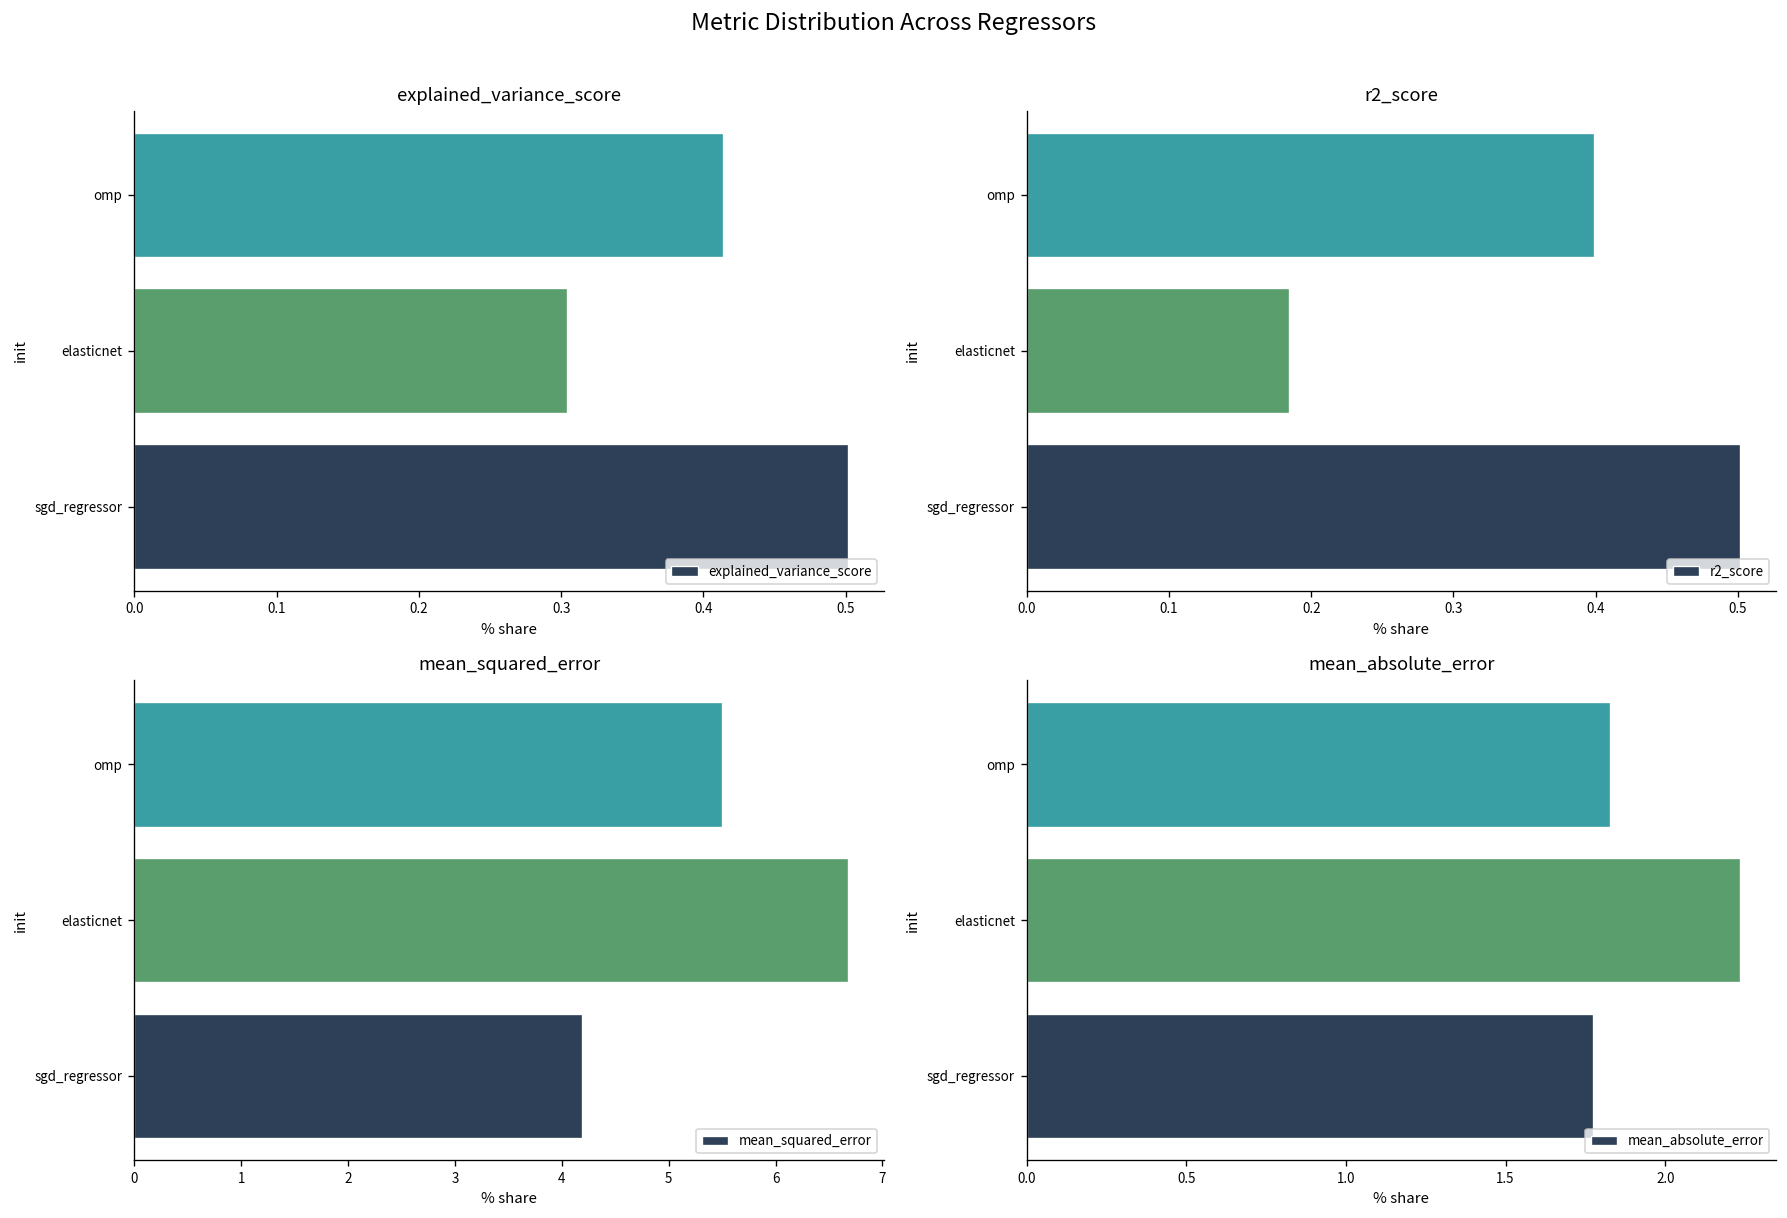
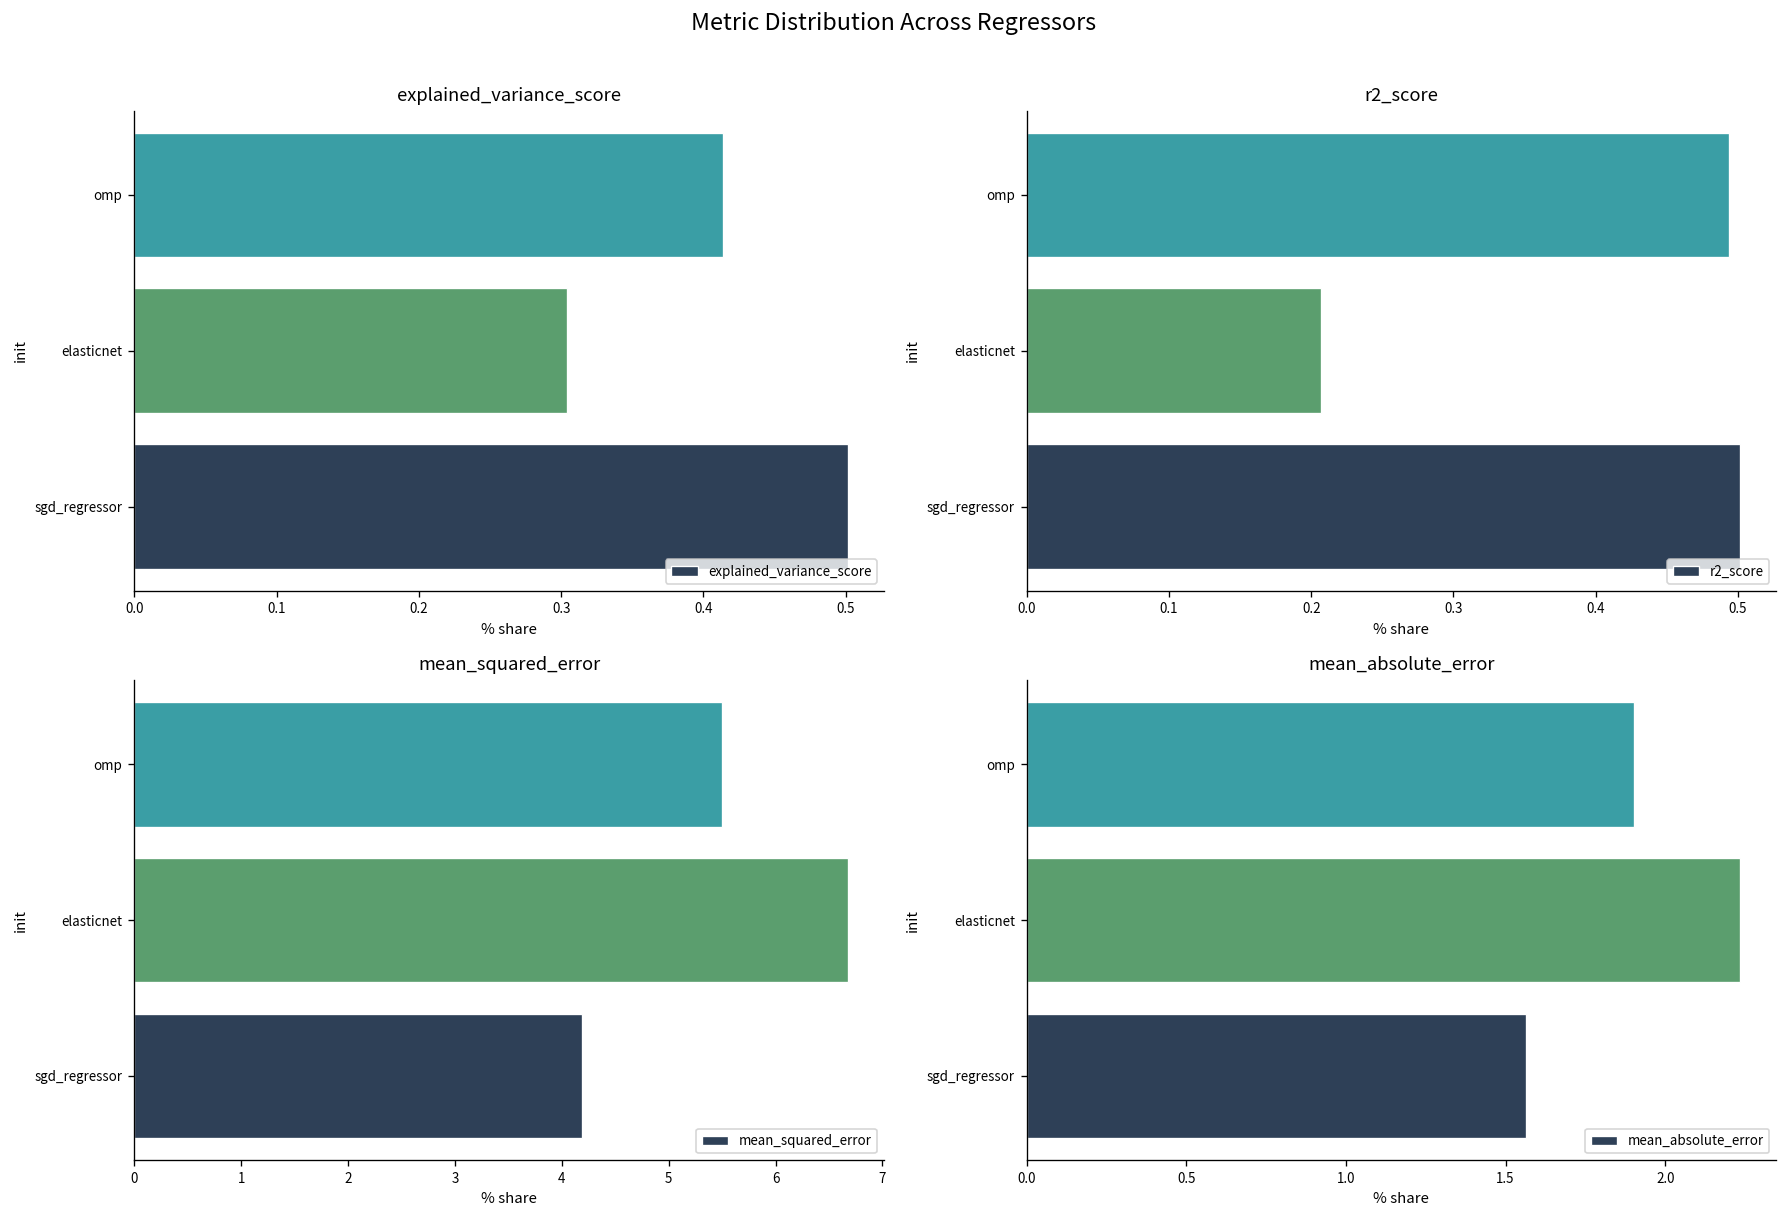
r2_score, omp: 0.399 -> 0.493
r2_score, elasticnet: 0.184 -> 0.207
mean_absolute_error, omp: 1.83 -> 1.90
mean_absolute_error, sgd_regressor: 1.77 -> 1.56
